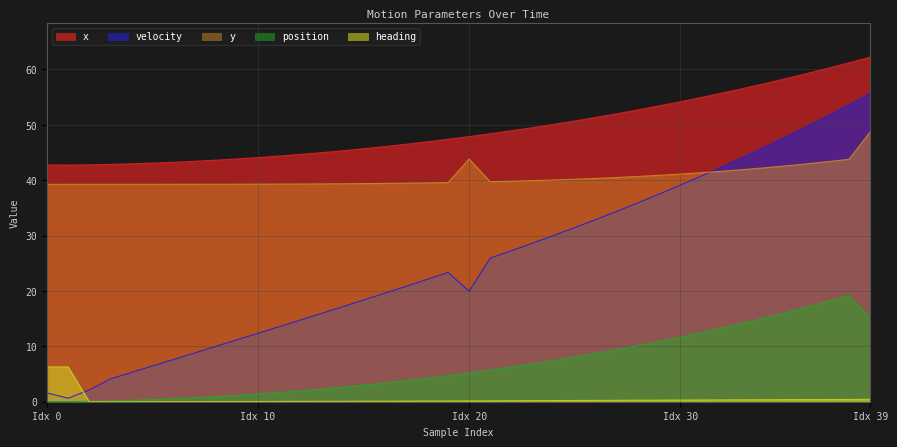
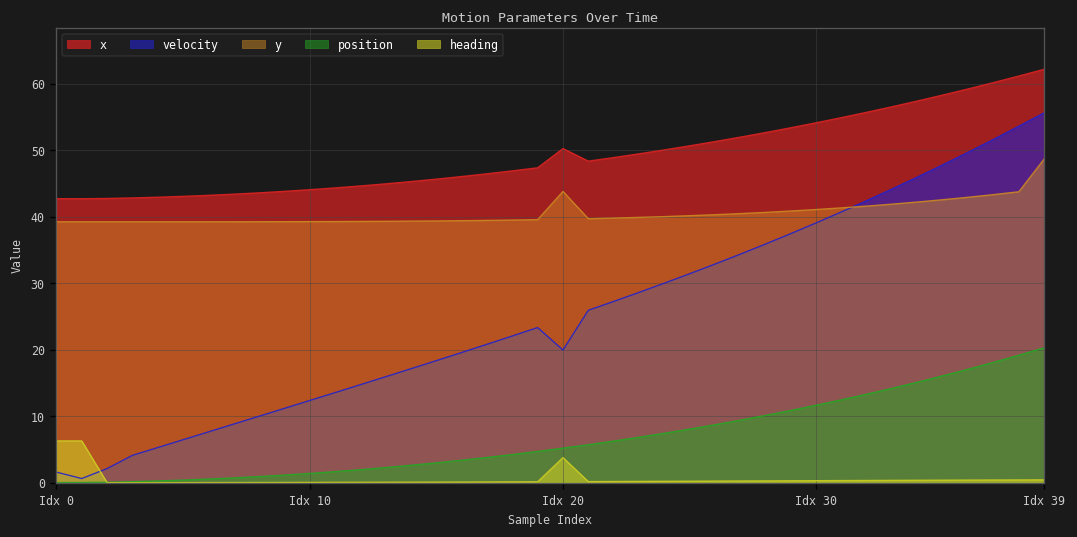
x, Idx 20: 48 -> 50
heading, Idx 20: 0 -> 4
position, Idx 39: 15 -> 20
